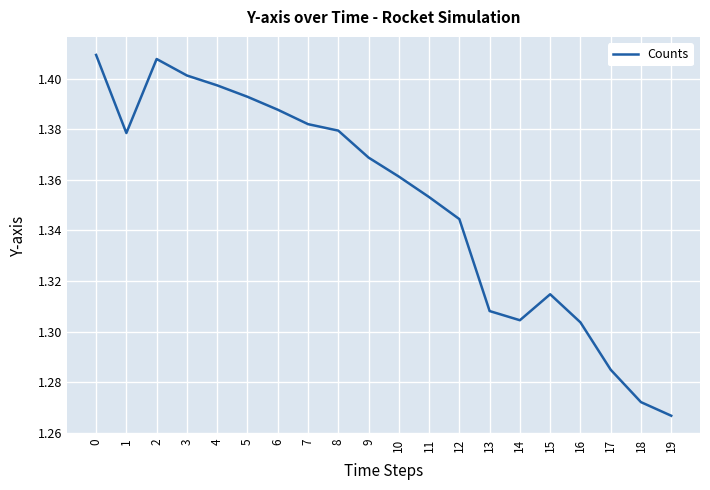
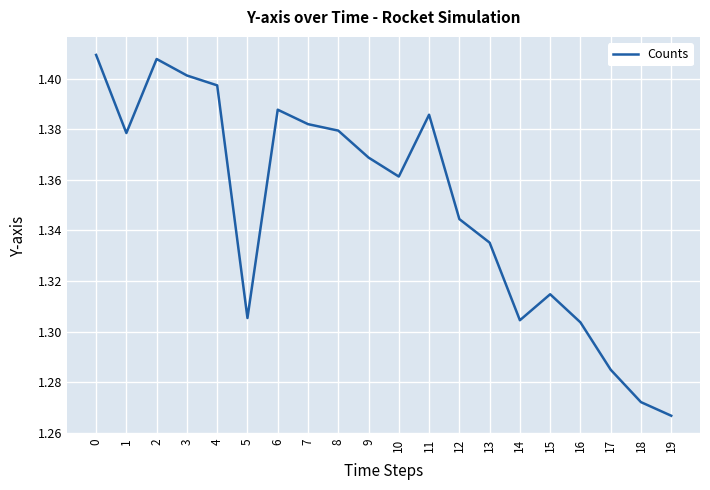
5: 1.393 -> 1.305
11: 1.353 -> 1.386
13: 1.308 -> 1.335
